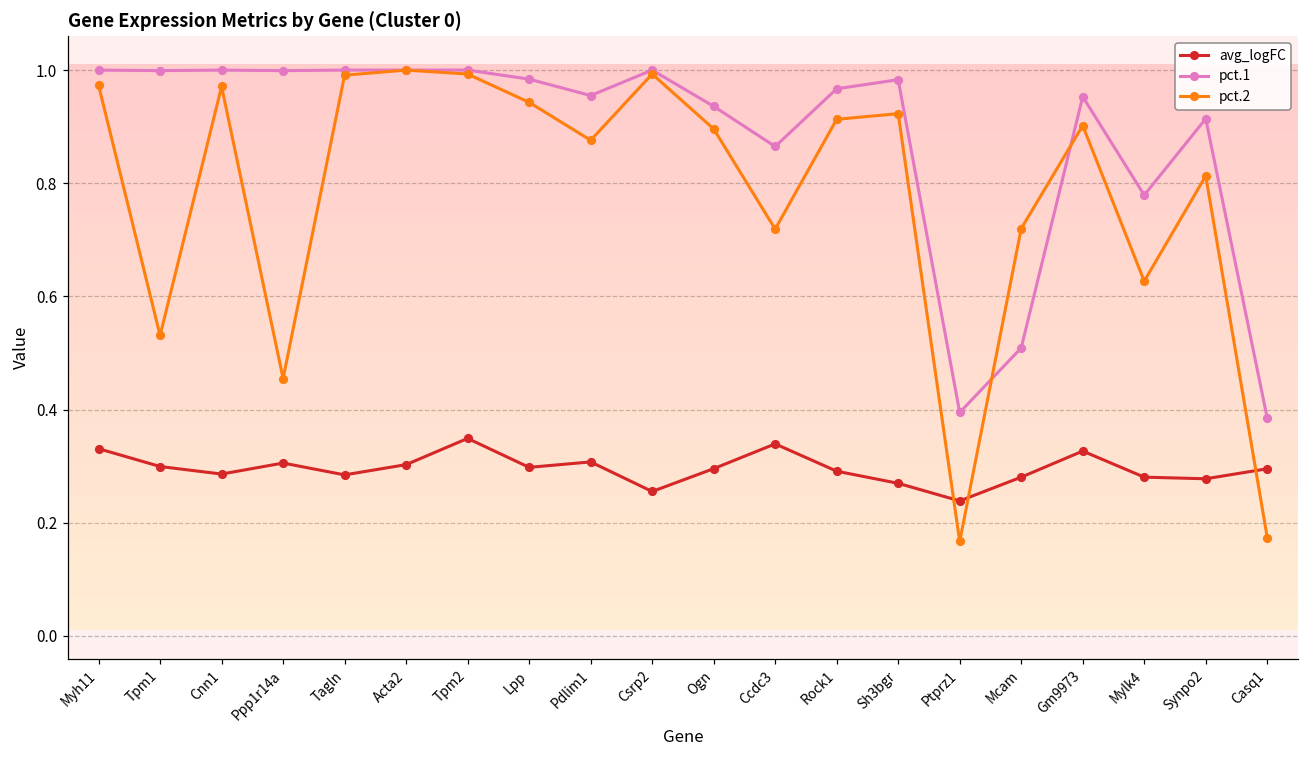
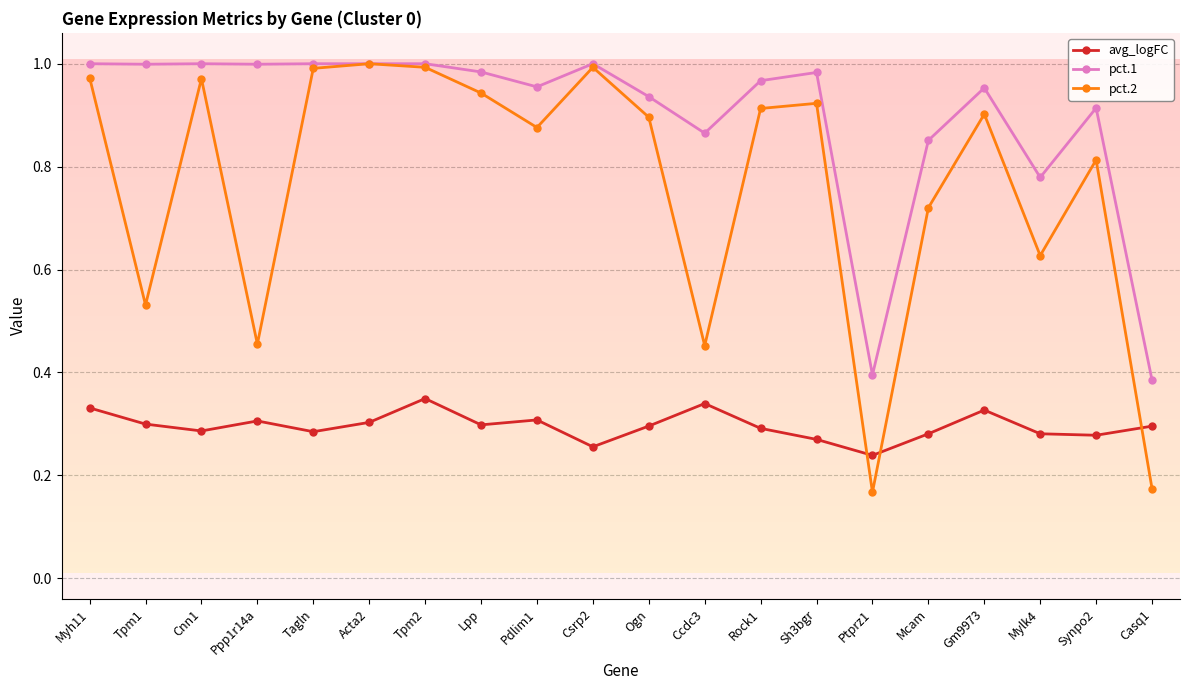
pct.2, Ccdc3: 0.72 -> 0.45
pct.1, Mcam: 0.51 -> 0.85
